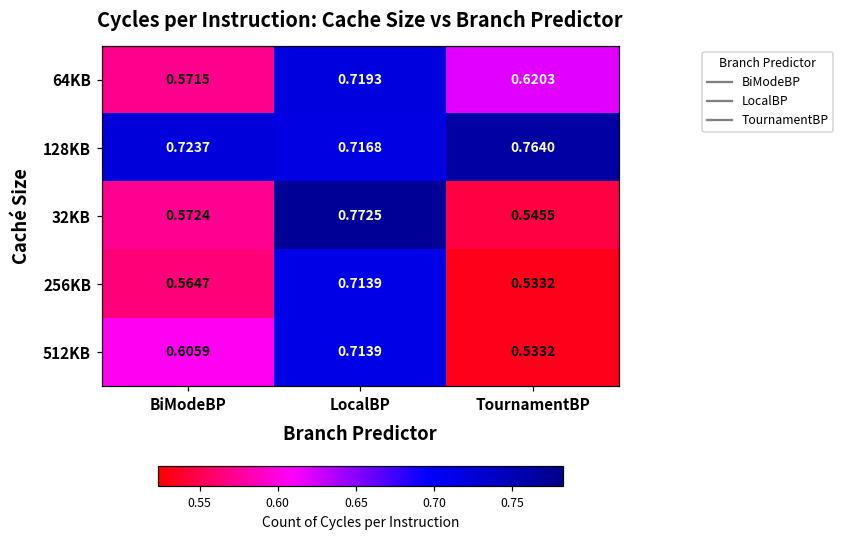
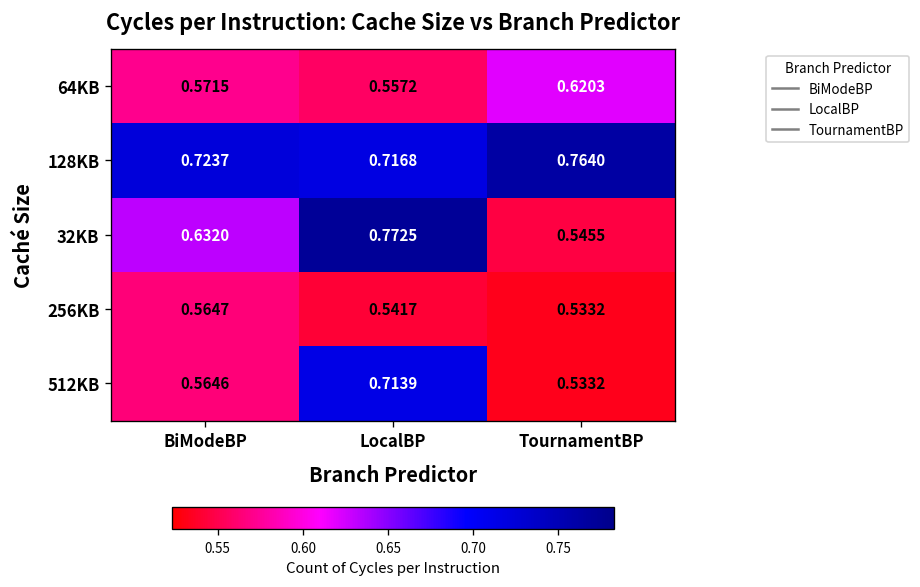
64KB, LocalBP: 0.7193 -> 0.5572
32KB, BiModeBP: 0.5724 -> 0.6320
256KB, LocalBP: 0.7139 -> 0.5417
512KB, BiModeBP: 0.6059 -> 0.5646
